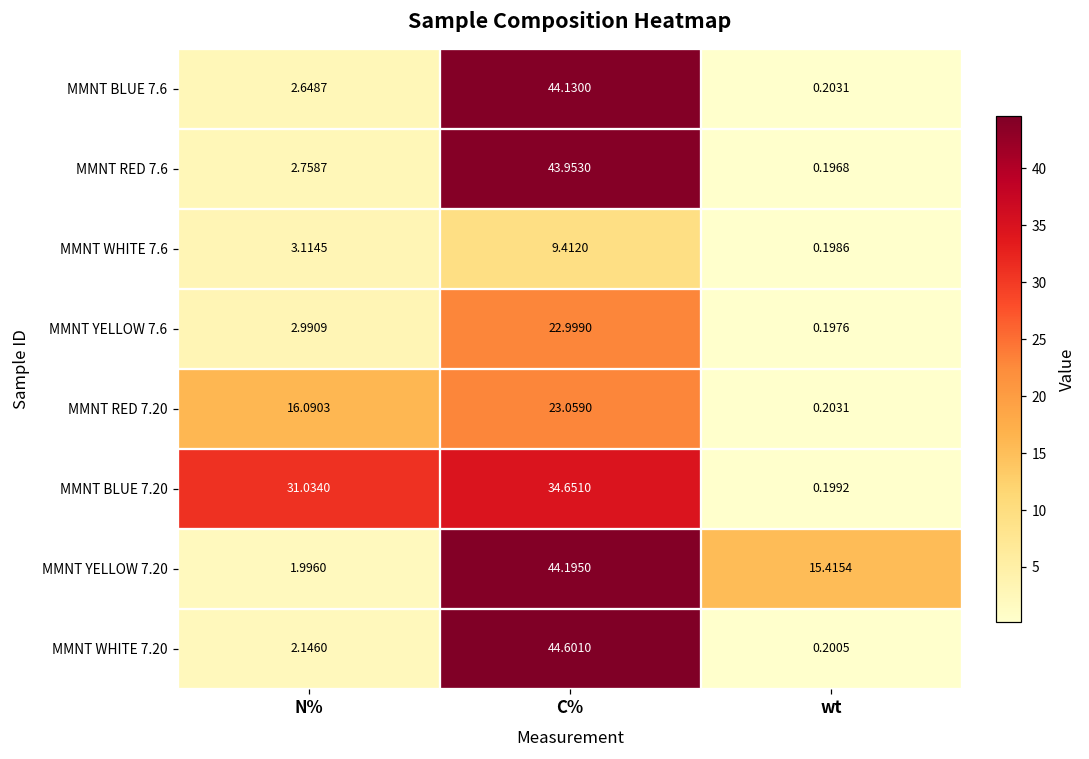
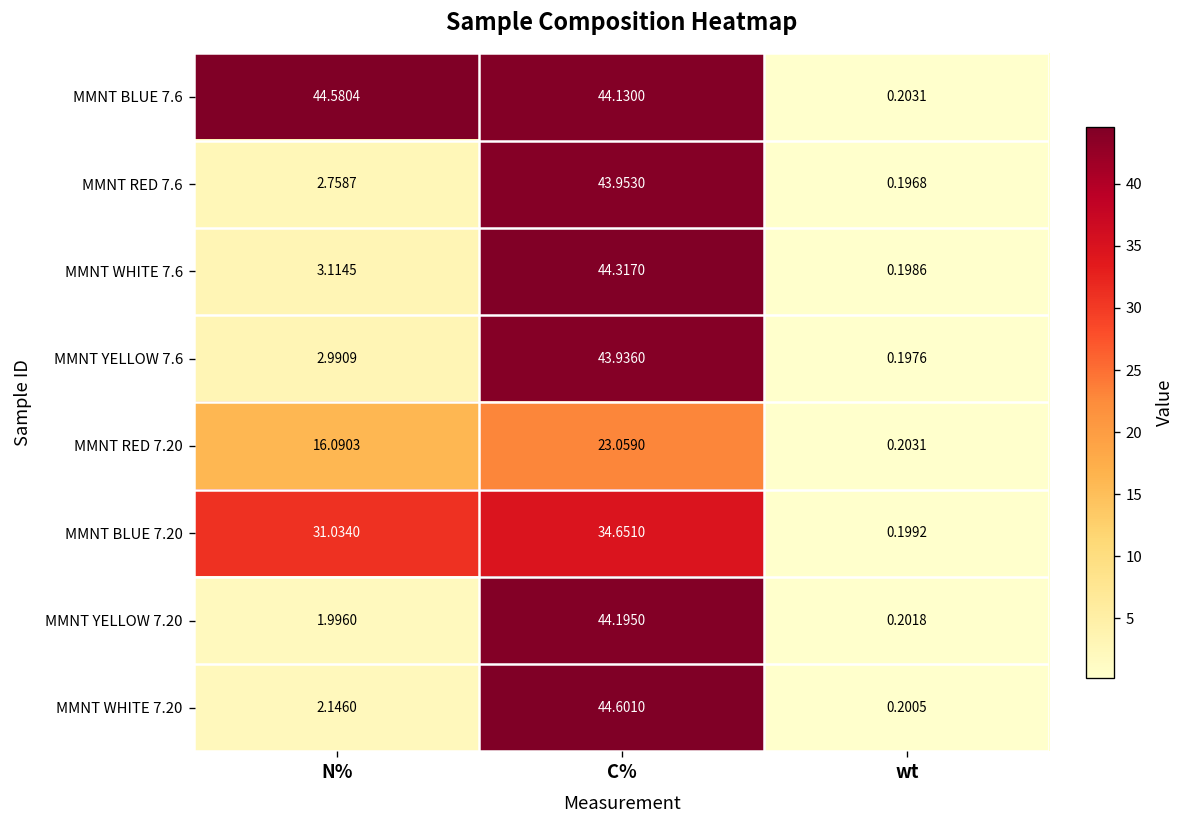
MMNT BLUE 7.6, N%: 2.6487 -> 44.5804
MMNT WHITE 7.6, C%: 9.4120 -> 44.3170
MMNT YELLOW 7.6, C%: 22.9990 -> 43.9360
MMNT YELLOW 7.20, wt: 15.4154 -> 0.2018
